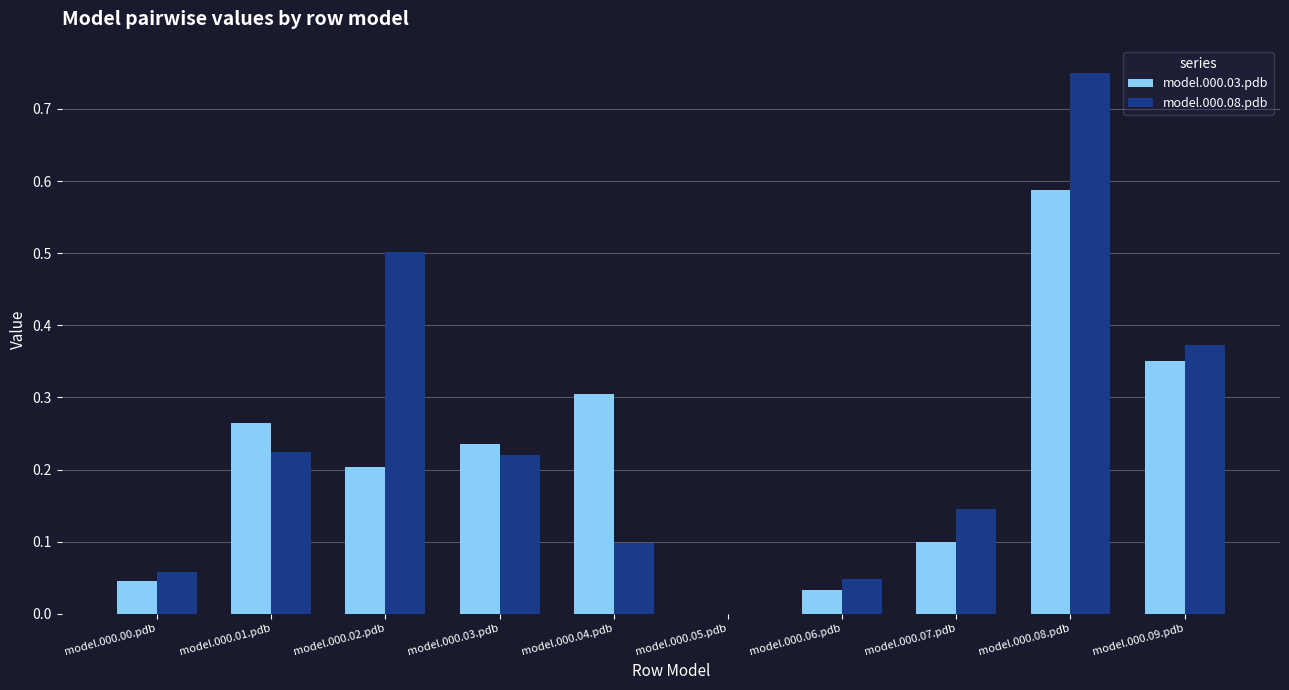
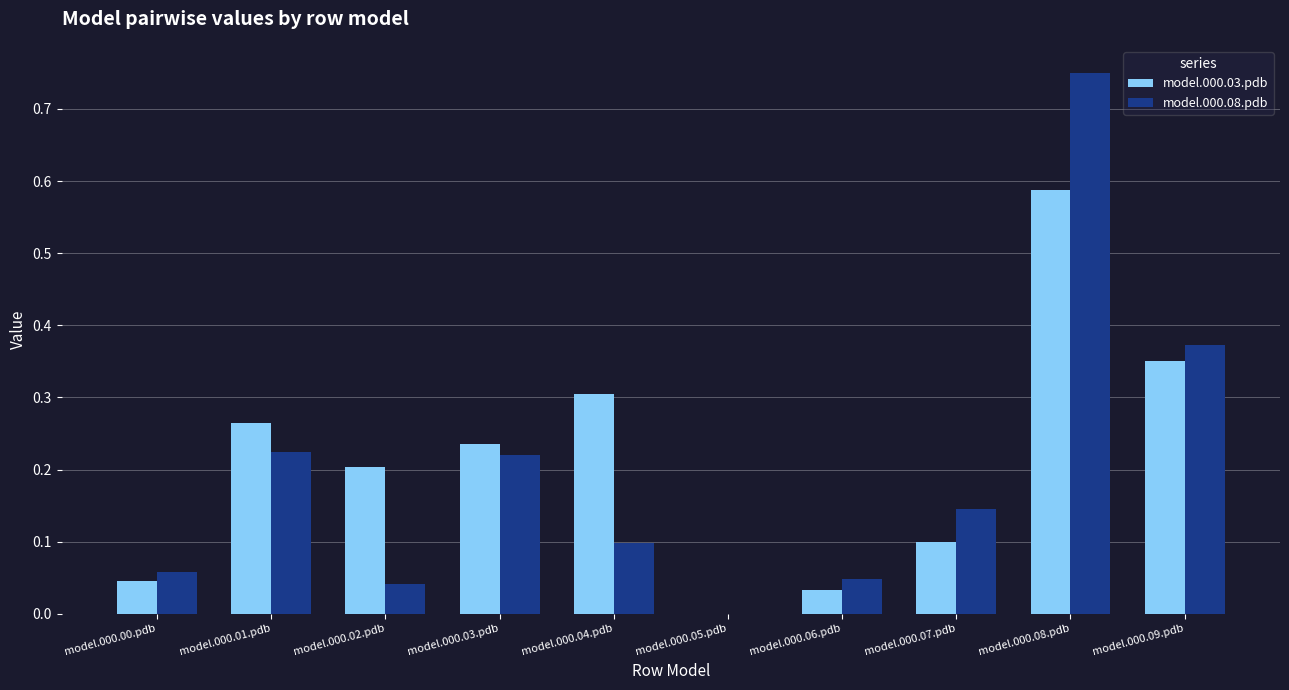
model.000.08.pdb, model.000.02.pdb: 0.50 -> 0.04
